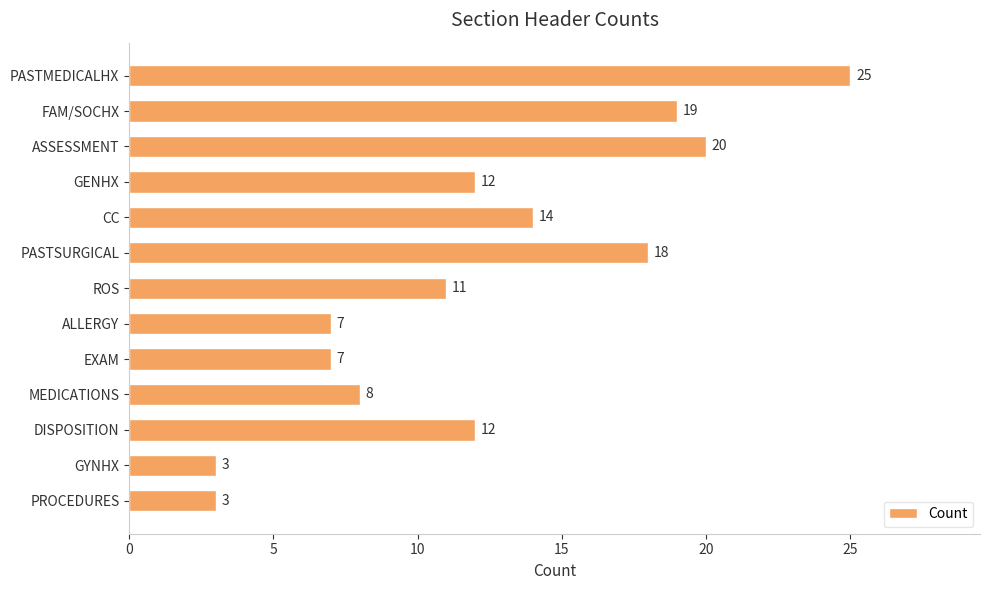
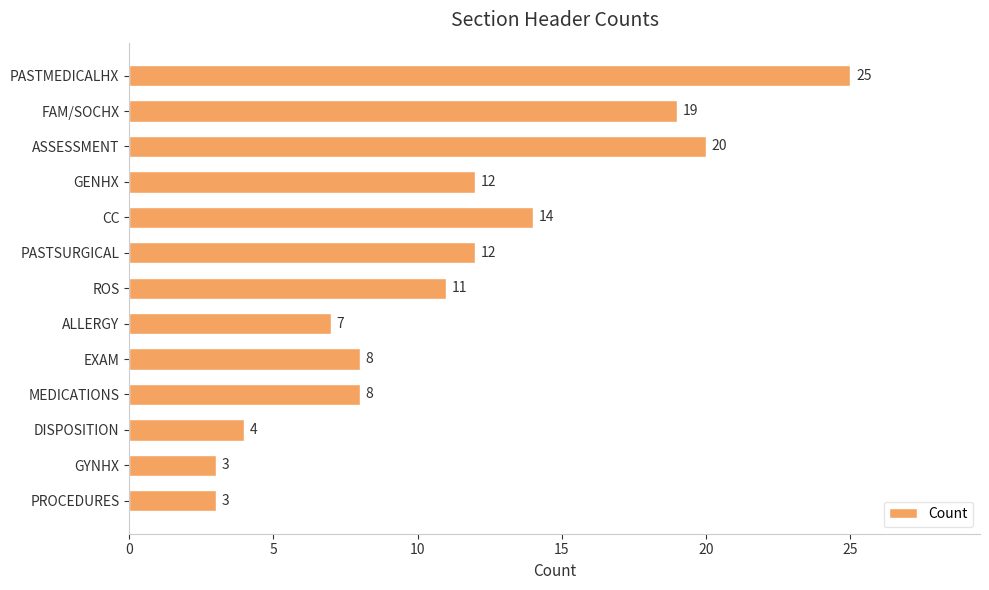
PASTSURGICAL: 18 -> 12
EXAM: 7 -> 8
DISPOSITION: 12 -> 4
